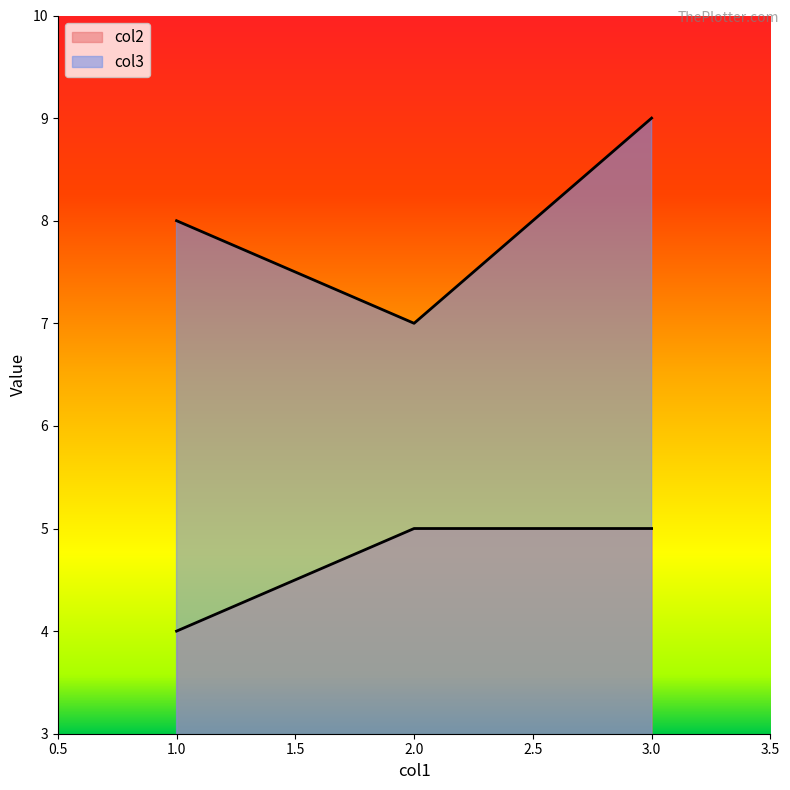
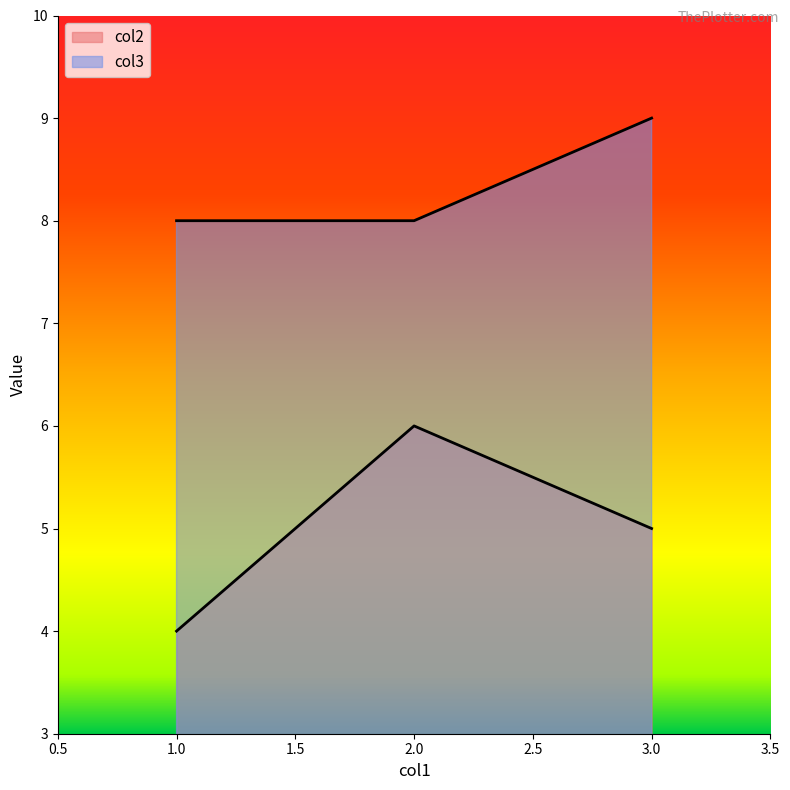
col2, 2.0: 5 -> 6
col3, 2.0: 7 -> 8
